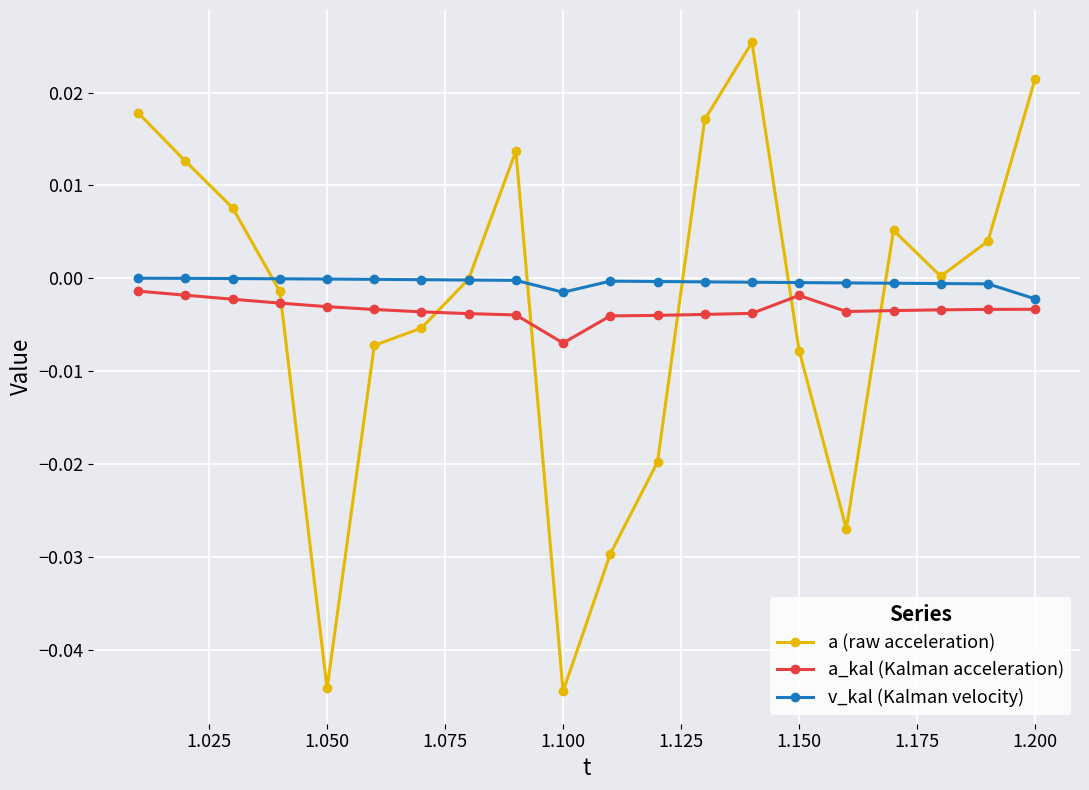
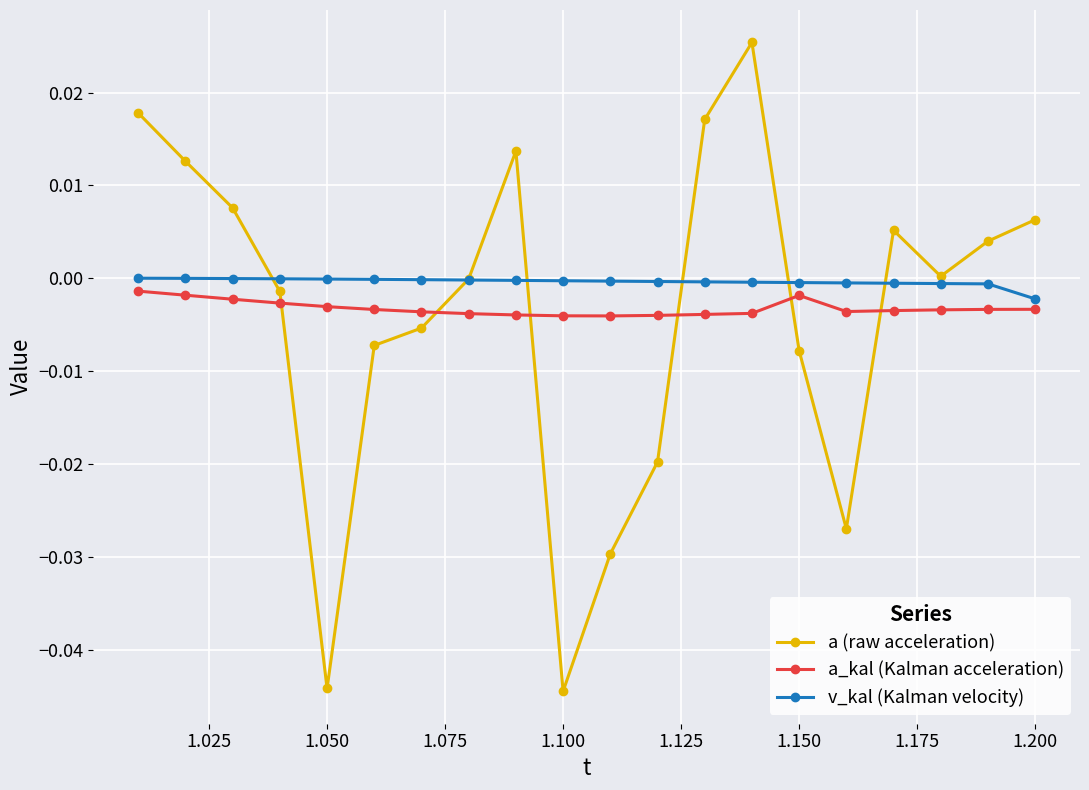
a_kal (Kalman acceleration), 1.100: -0.007 -> -0.004
v_kal (Kalman velocity), 1.100: -0.002 -> 0.000
a (raw acceleration), 1.200: 0.022 -> 0.006
